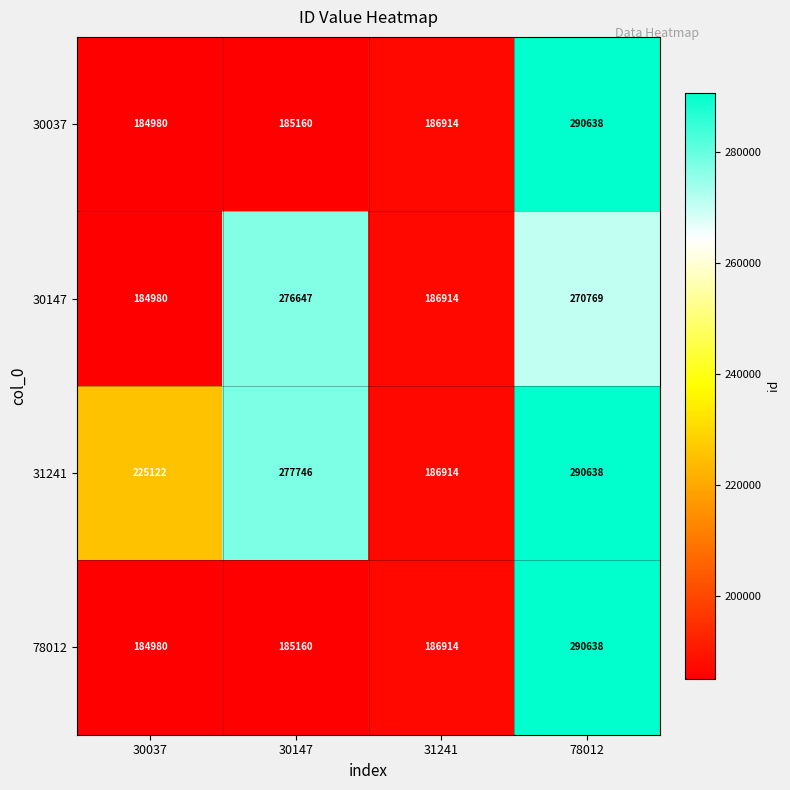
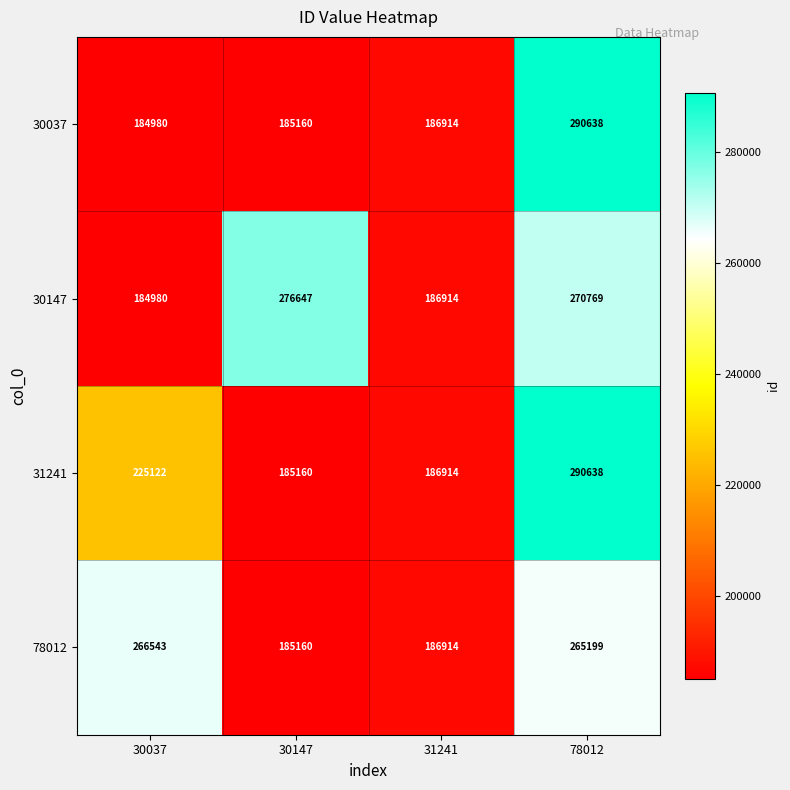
31241, 30147: 277746 -> 185160
78012, 30037: 184980 -> 266543
78012, 78012: 290638 -> 265199
